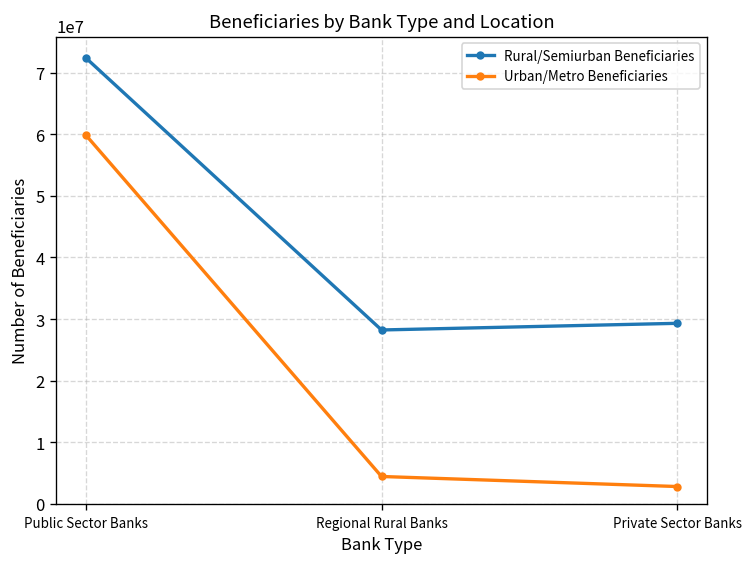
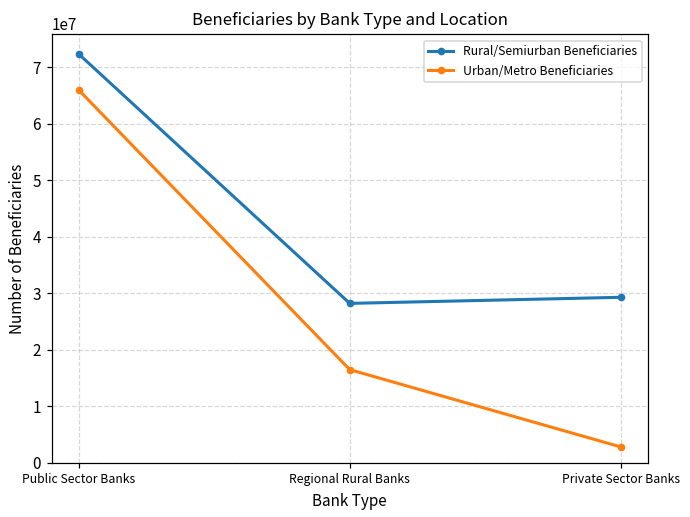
Urban/Metro Beneficiaries, Public Sector Banks: 60000000 -> 66000000
Urban/Metro Beneficiaries, Regional Rural Banks: 4000000 -> 16000000
